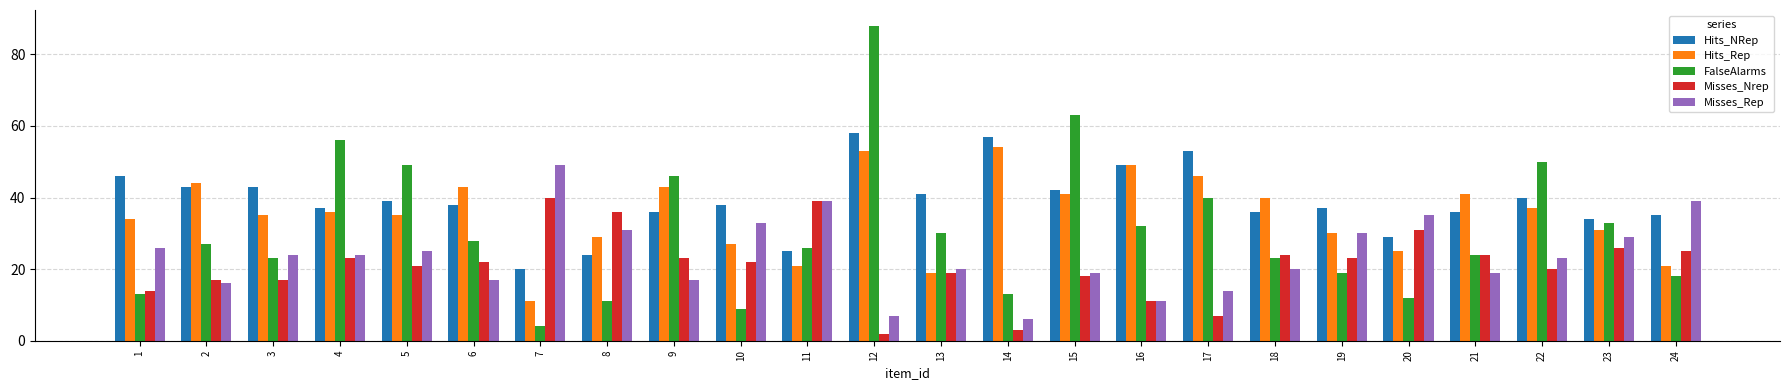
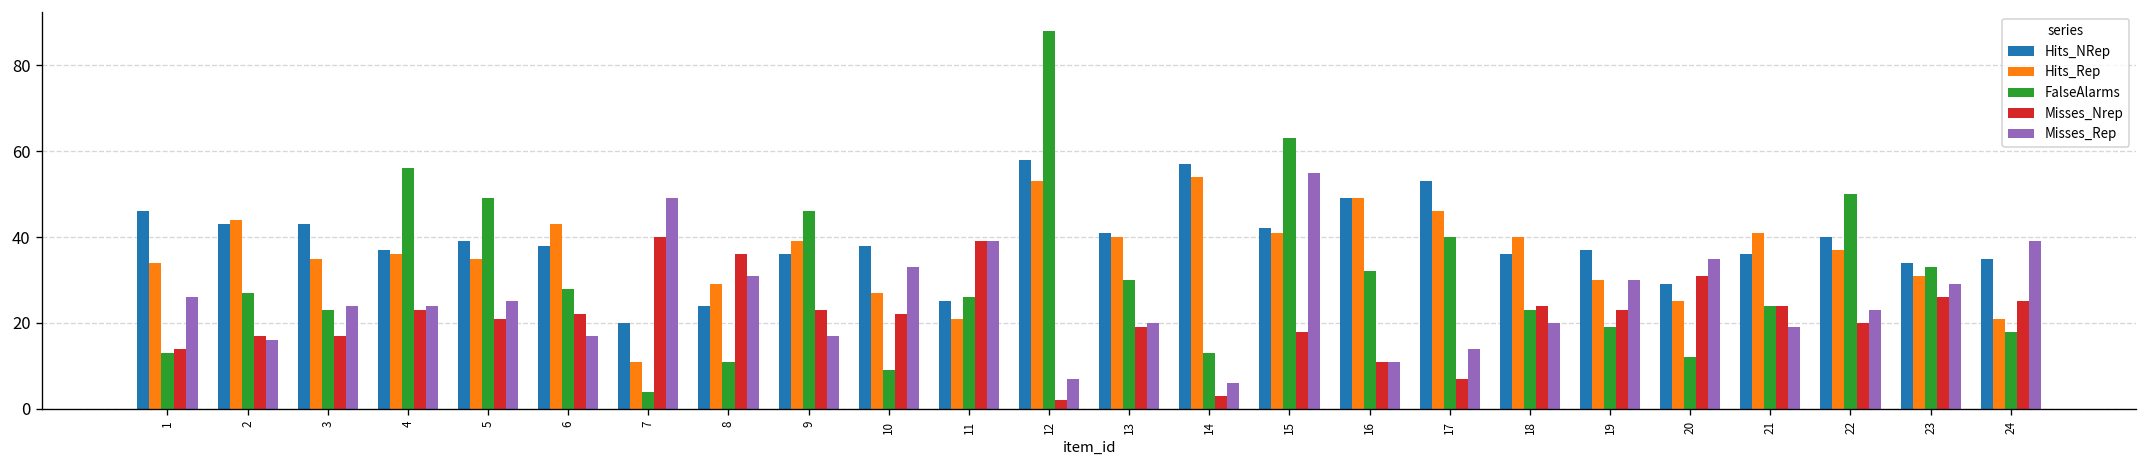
Hits_Rep, 9: 43 -> 39
Hits_Rep, 13: 19 -> 40
Misses_Rep, 15: 19 -> 55
